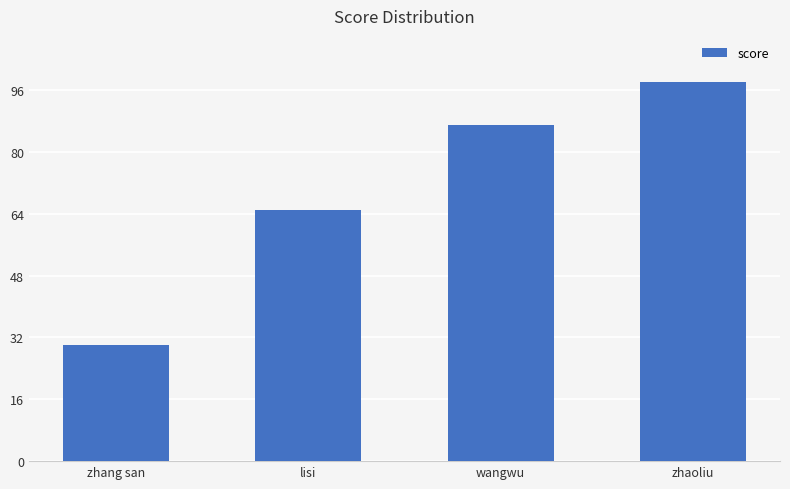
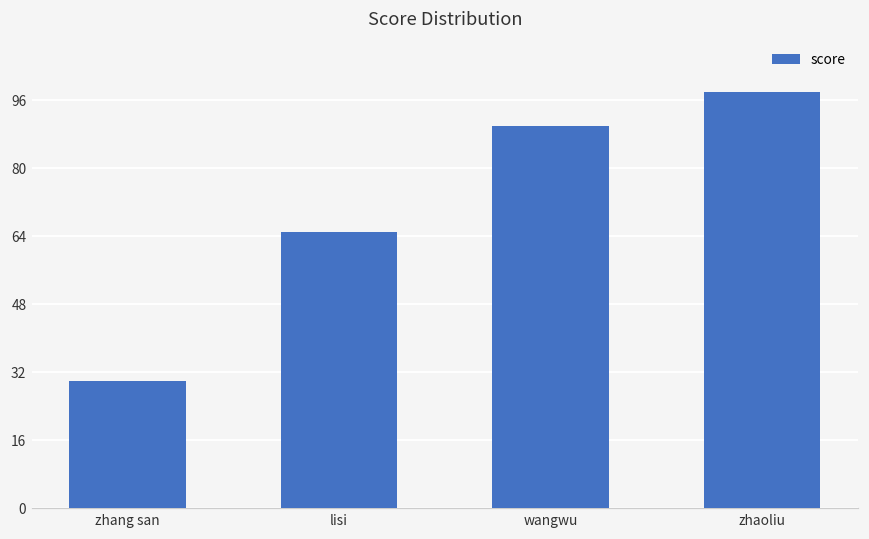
wangwu: 87 -> 90
